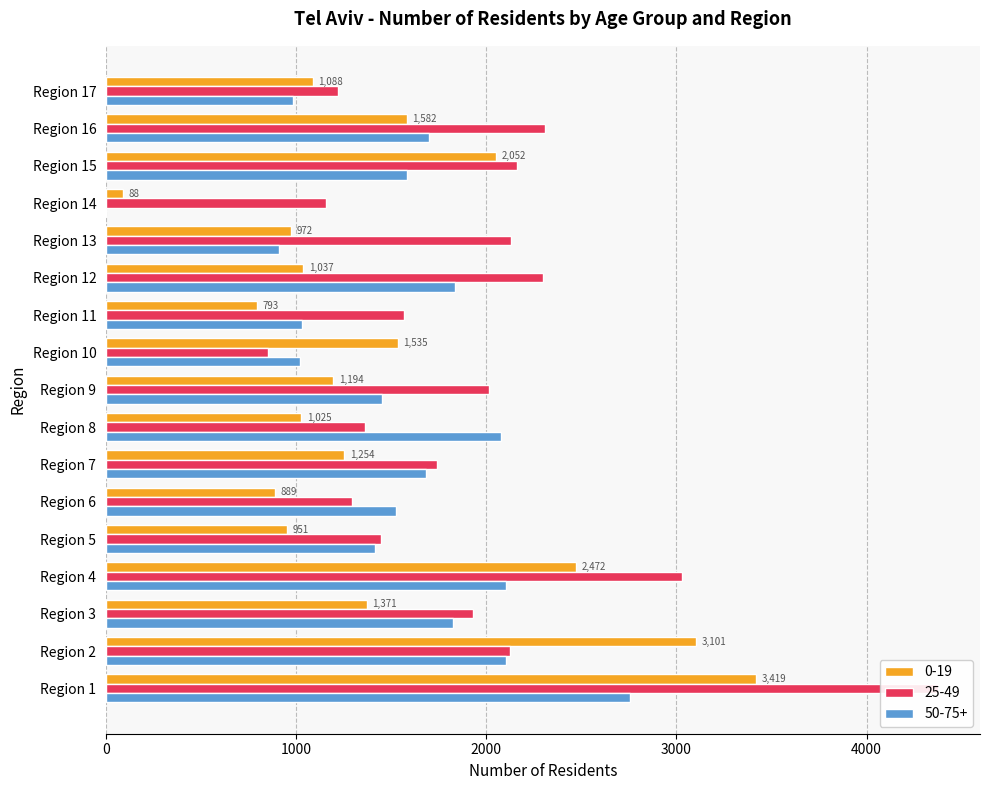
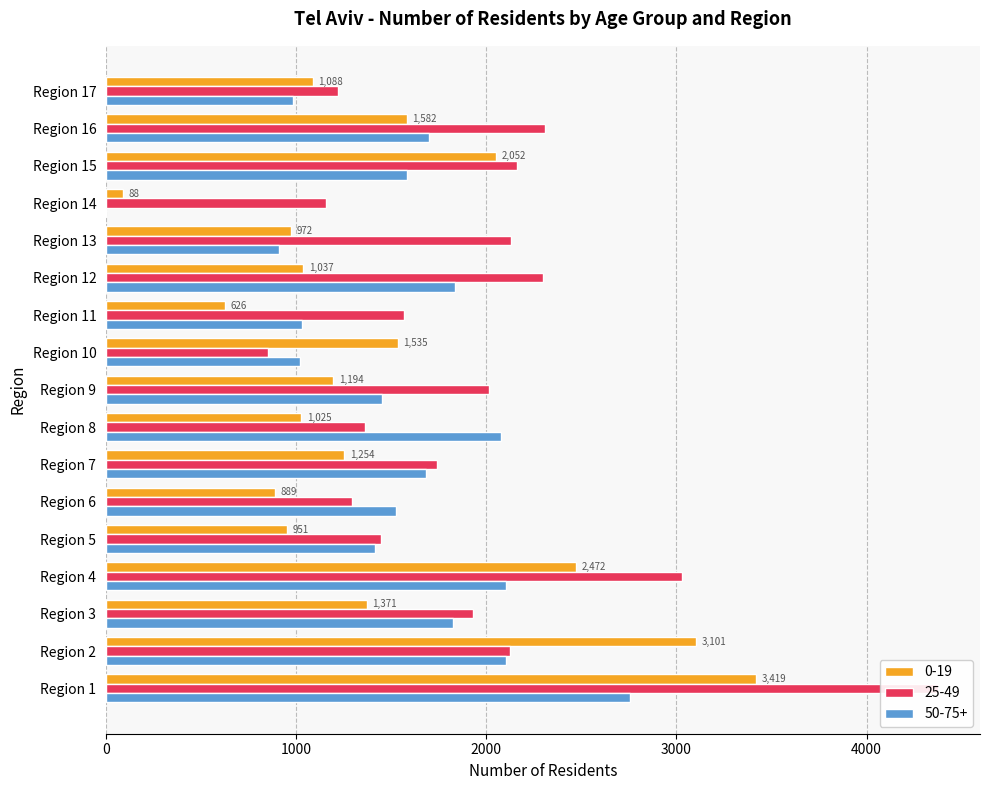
0-19, Region 11: 793 -> 626
